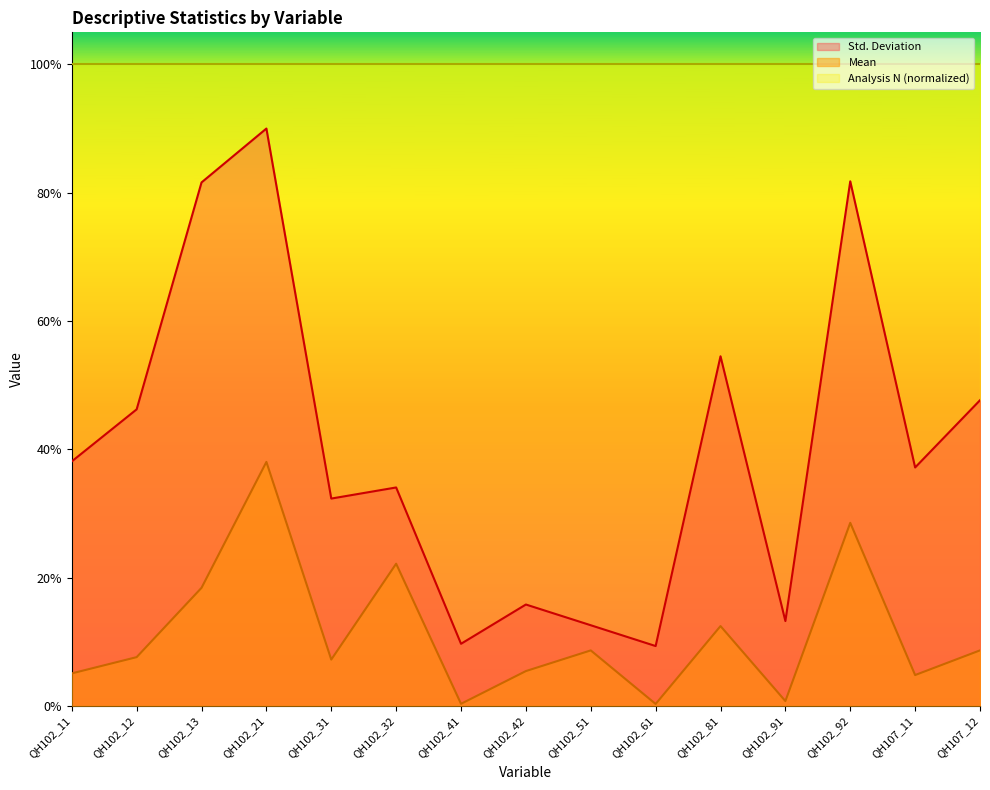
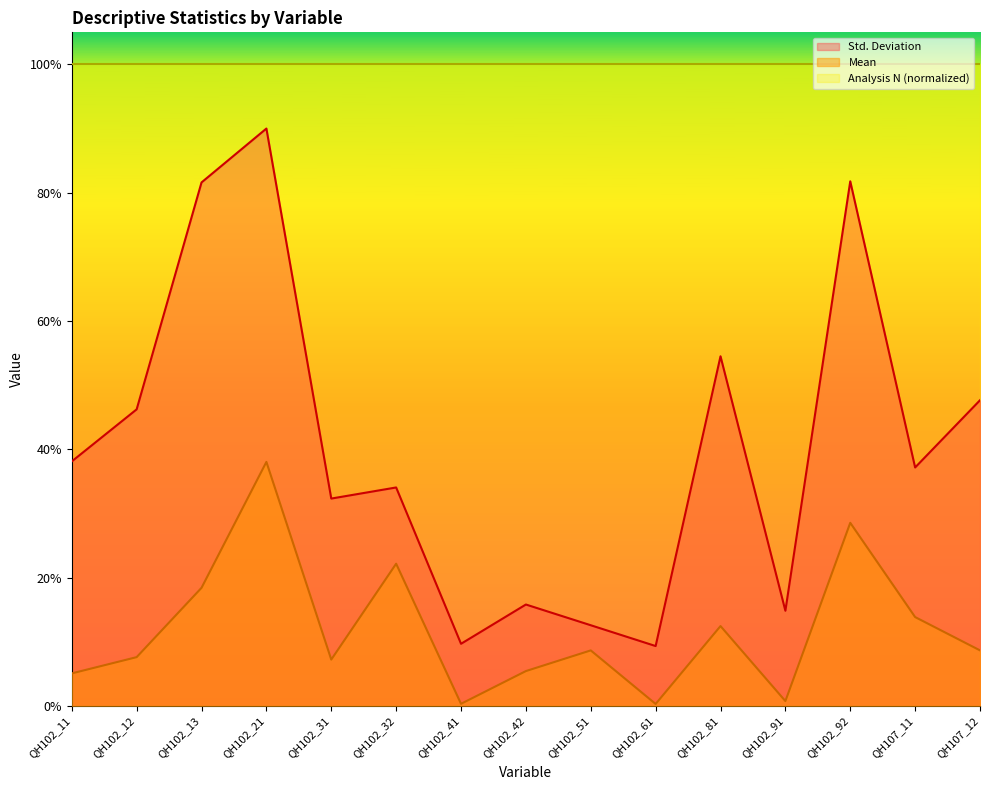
Std. Deviation, QH102_91: 13% -> 15%
Mean, QH107_11: 5% -> 14%
